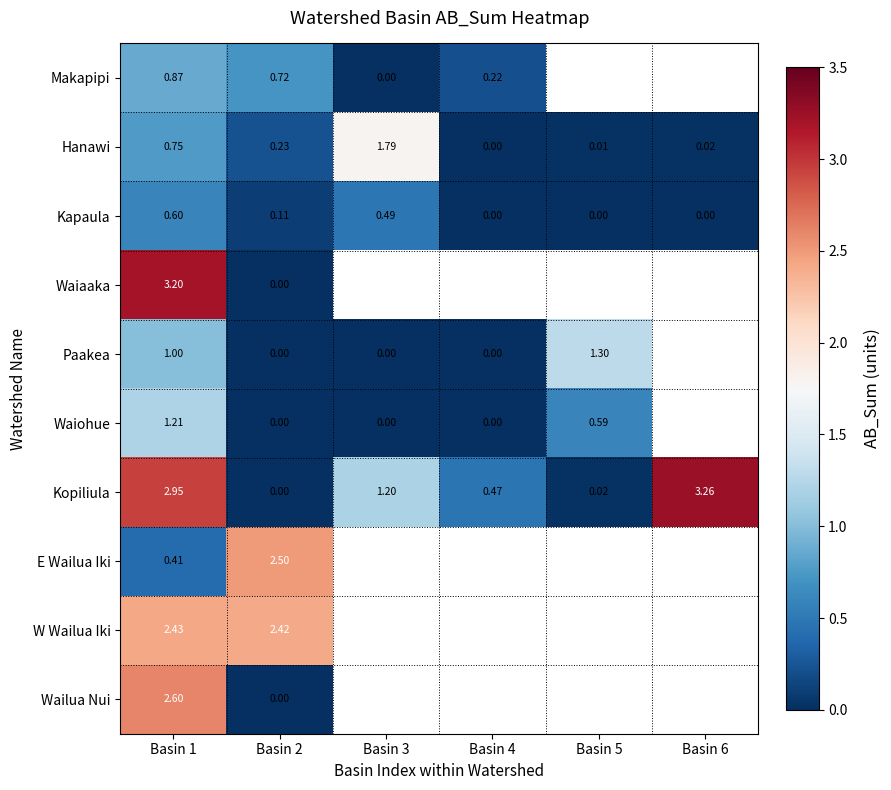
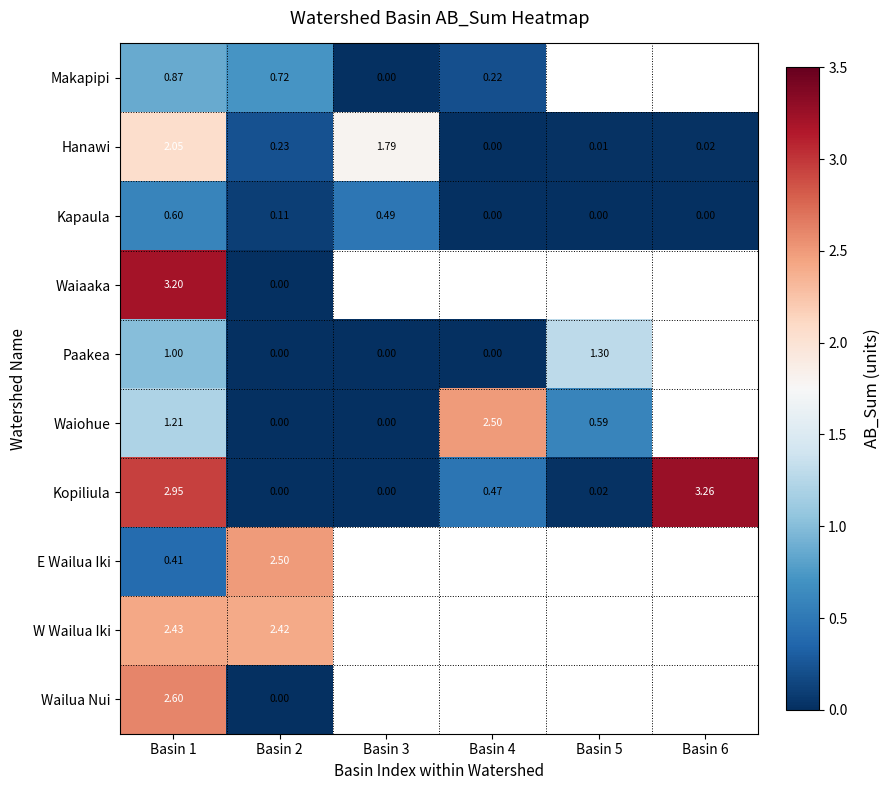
Hanawi, Basin 1: 0.75 -> 2.05
Waiohue, Basin 4: 0.00 -> 2.50
Kopiliula, Basin 3: 1.20 -> 0.00
